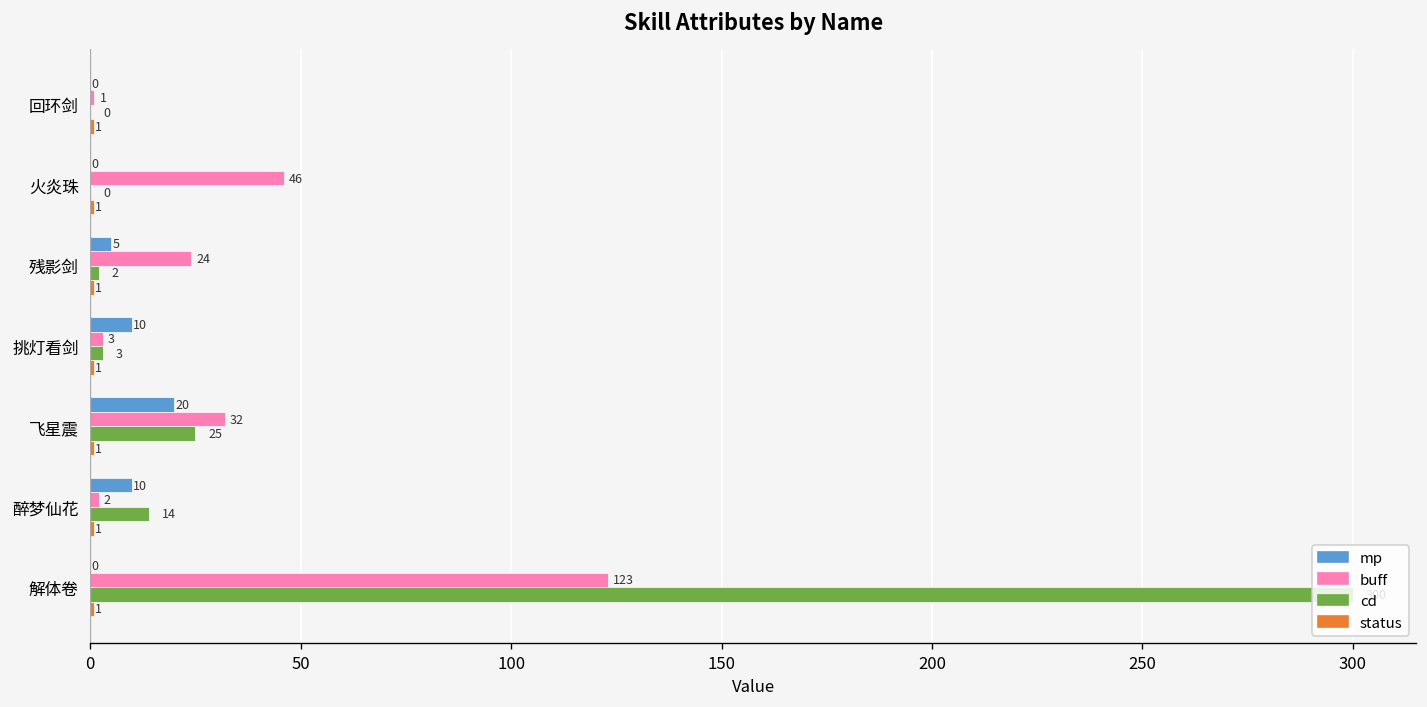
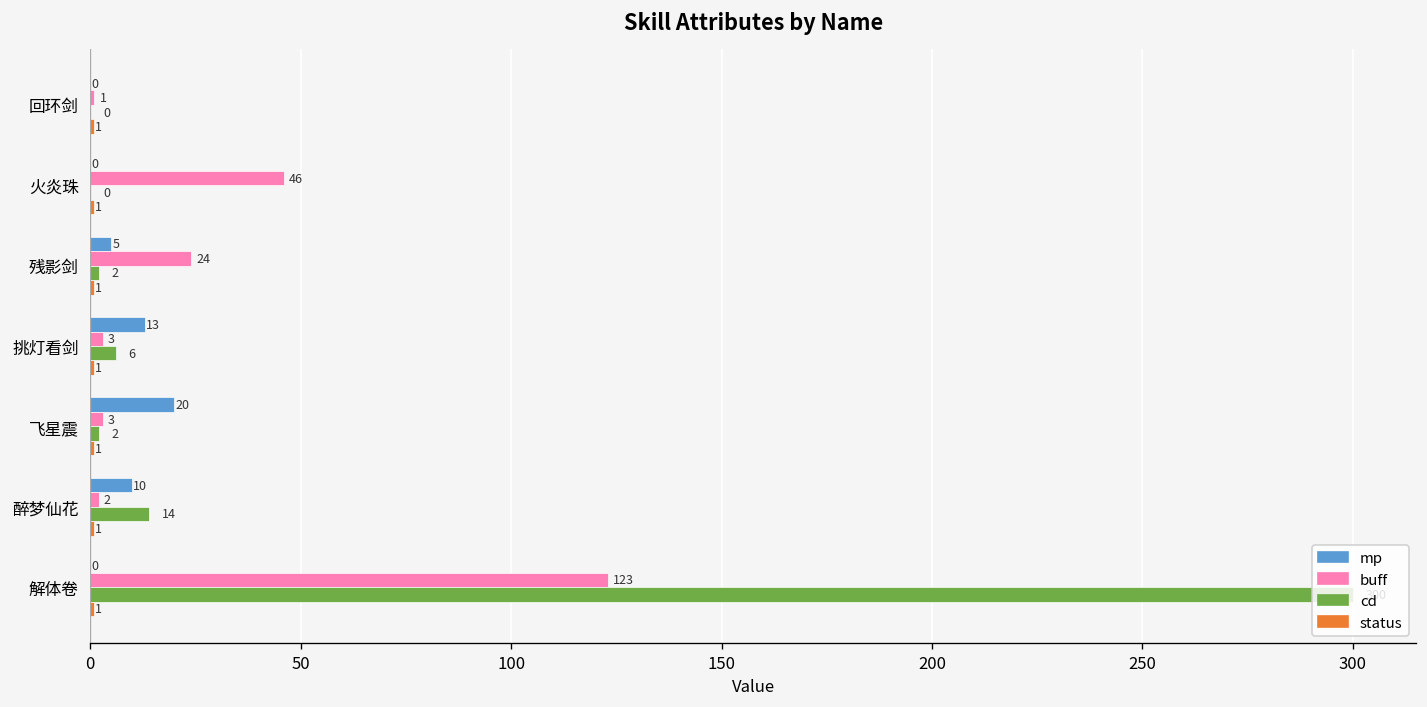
mp, 挑灯看剑: 10 -> 13
cd, 挑灯看剑: 3 -> 6
buff, 飞星震: 32 -> 3
cd, 飞星震: 25 -> 2
